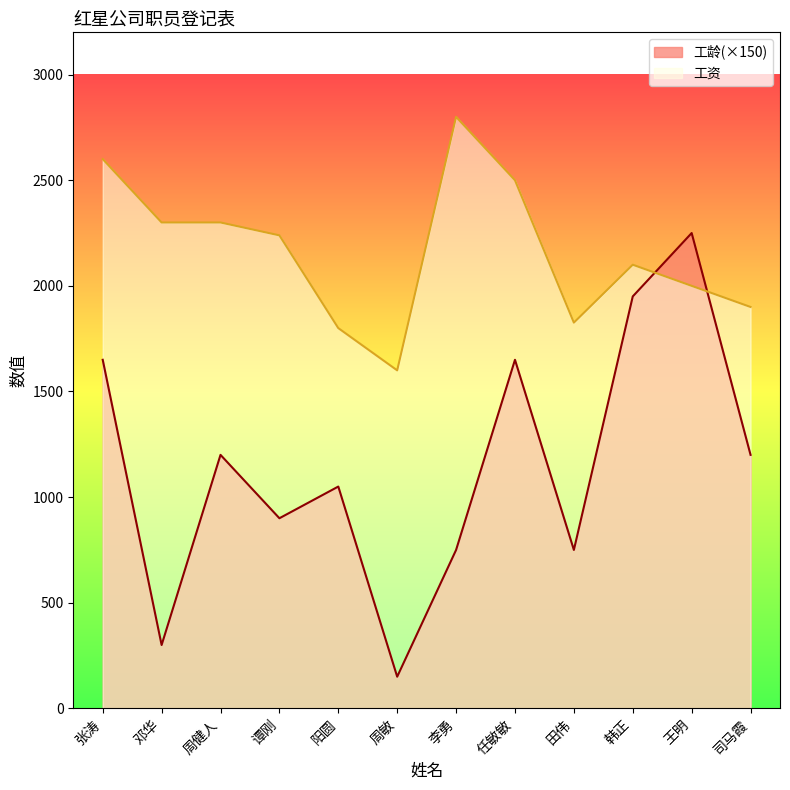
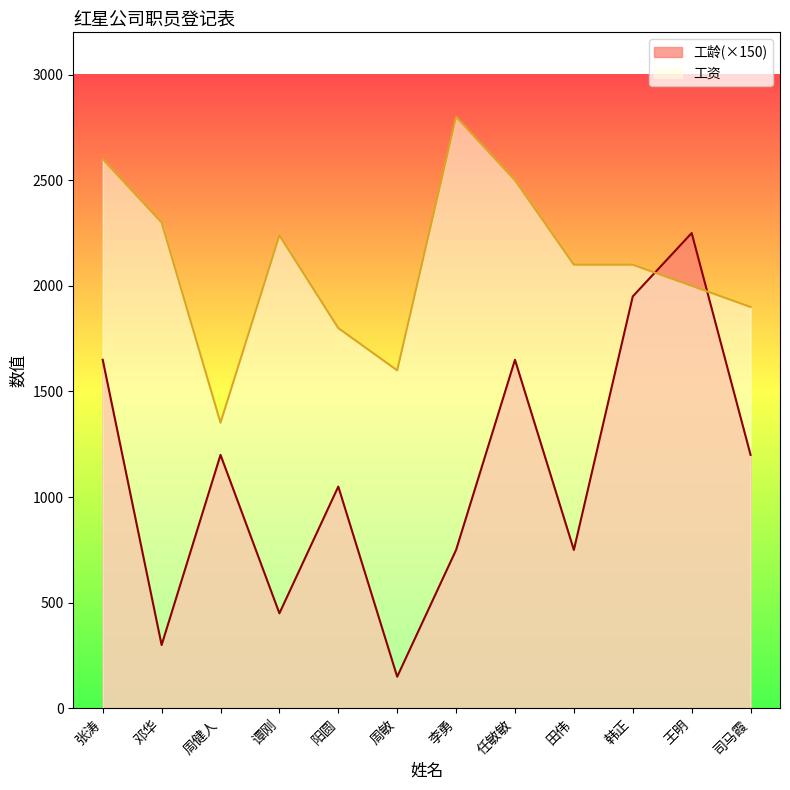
工资, 周健人: 2300 -> 1350
工龄(×150), 谭刚: 900 -> 450
工资, 田伟: 1830 -> 2100
